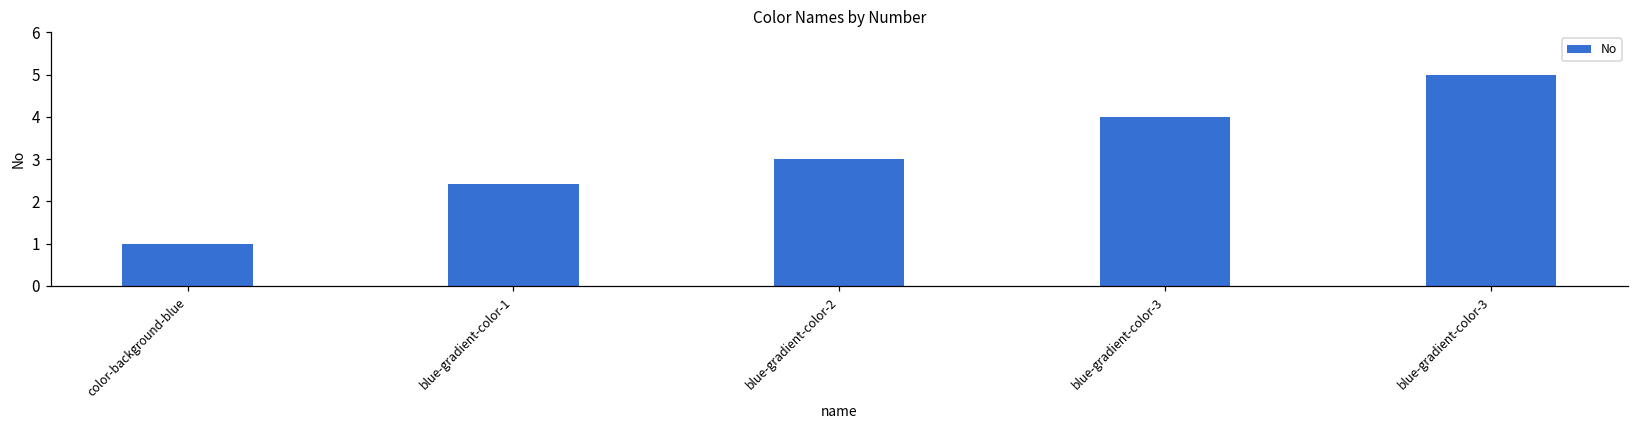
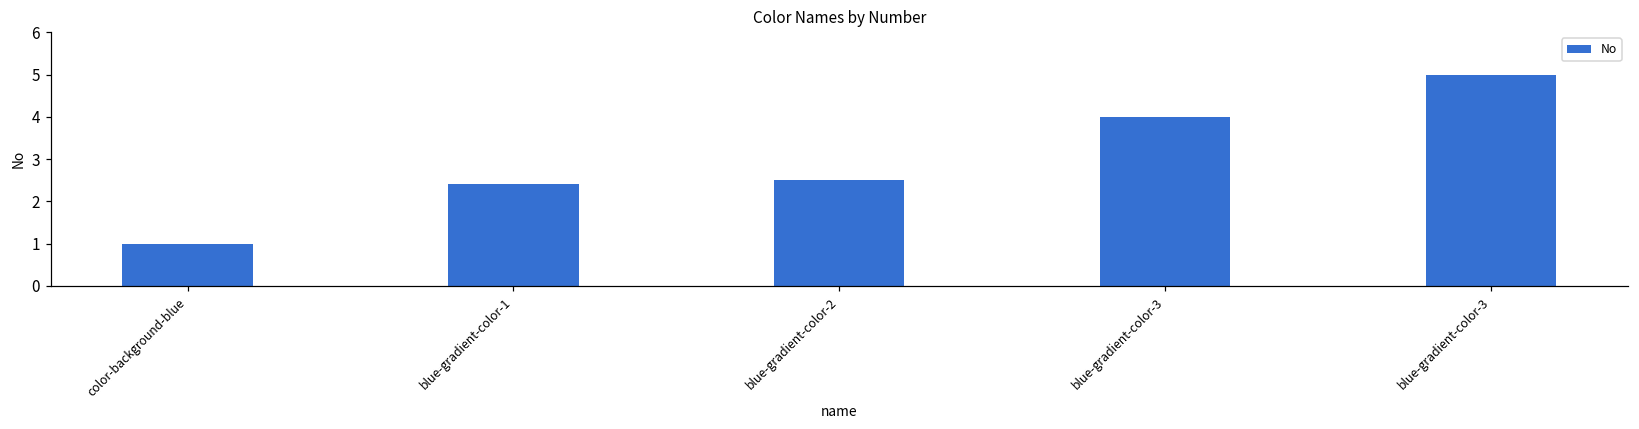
blue-gradient-color-2: 3.0 -> 2.5
